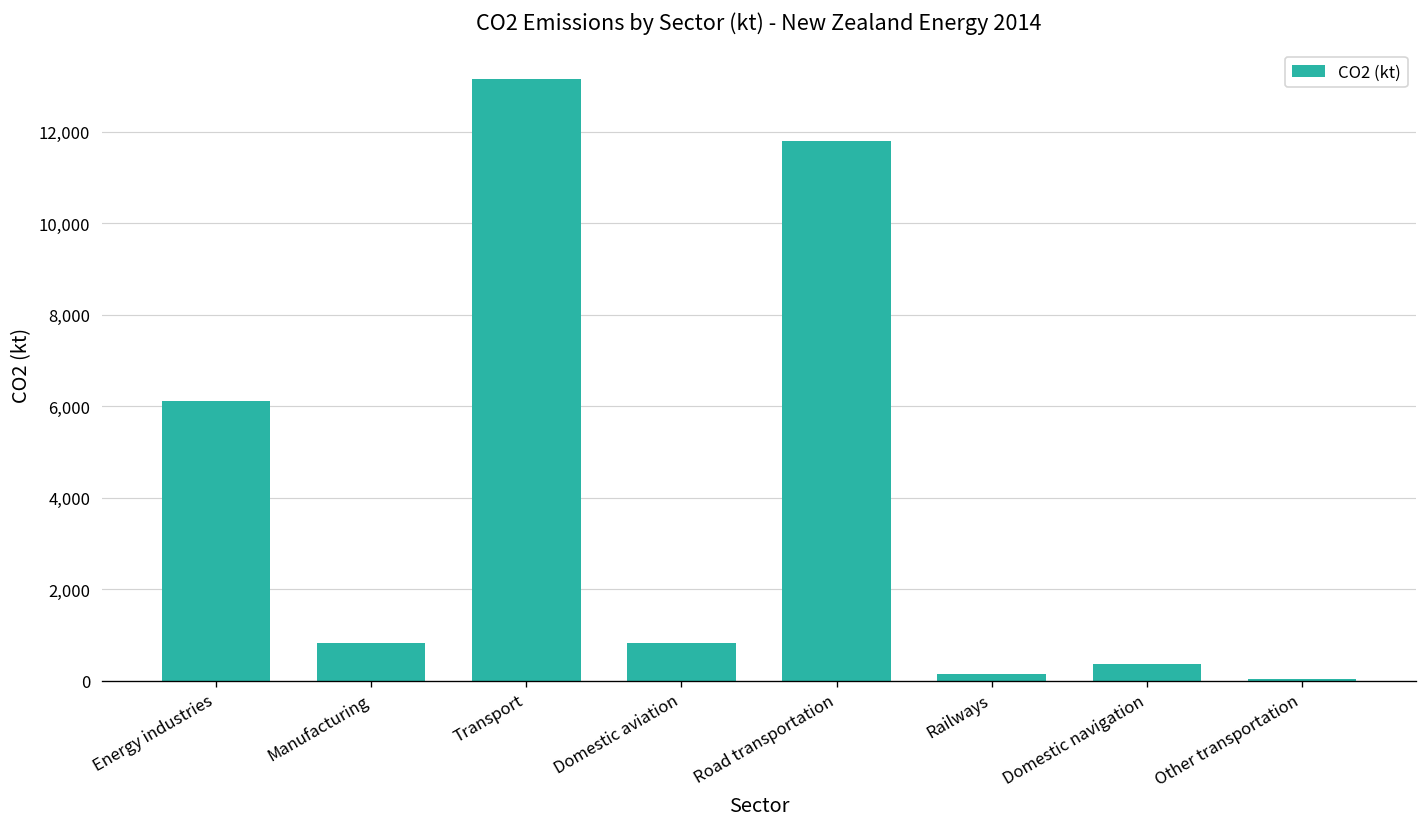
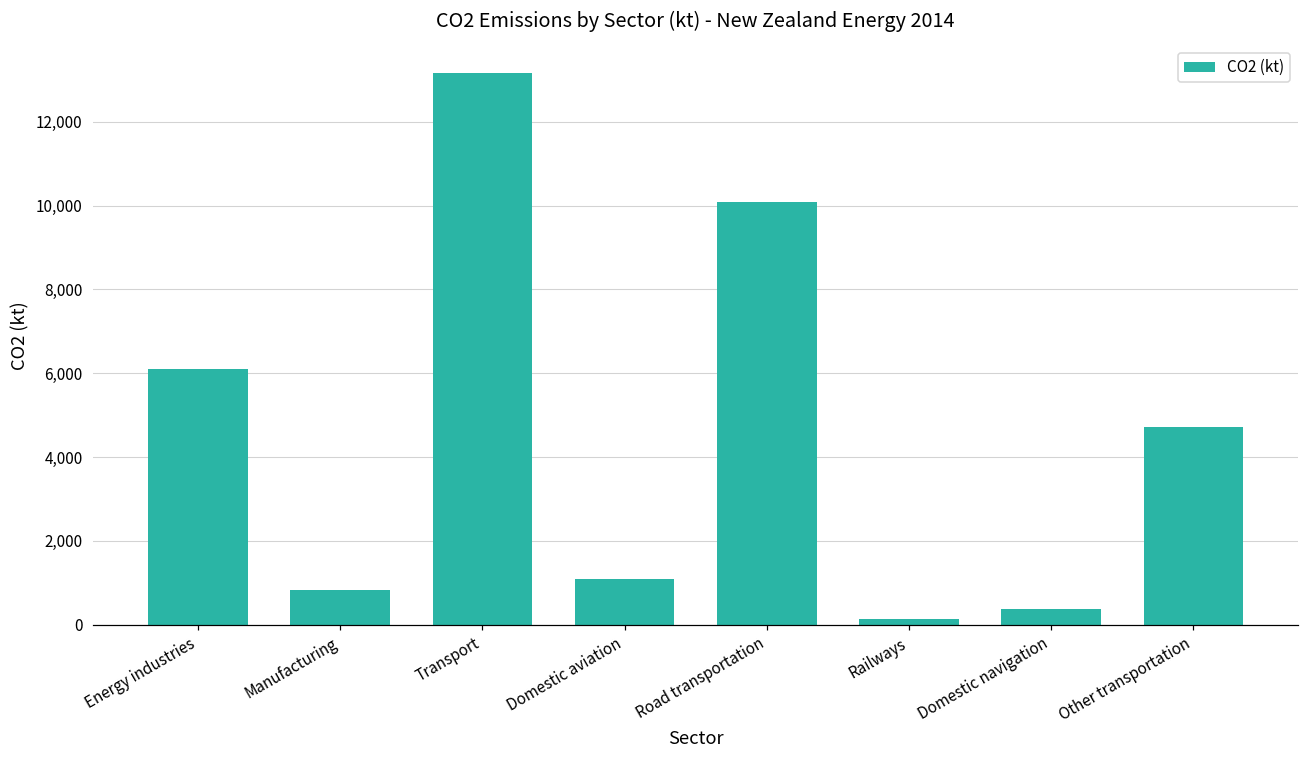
Domestic aviation: 800 -> 1,100
Road transportation: 11,800 -> 10,100
Other transportation: 0 -> 4,700
